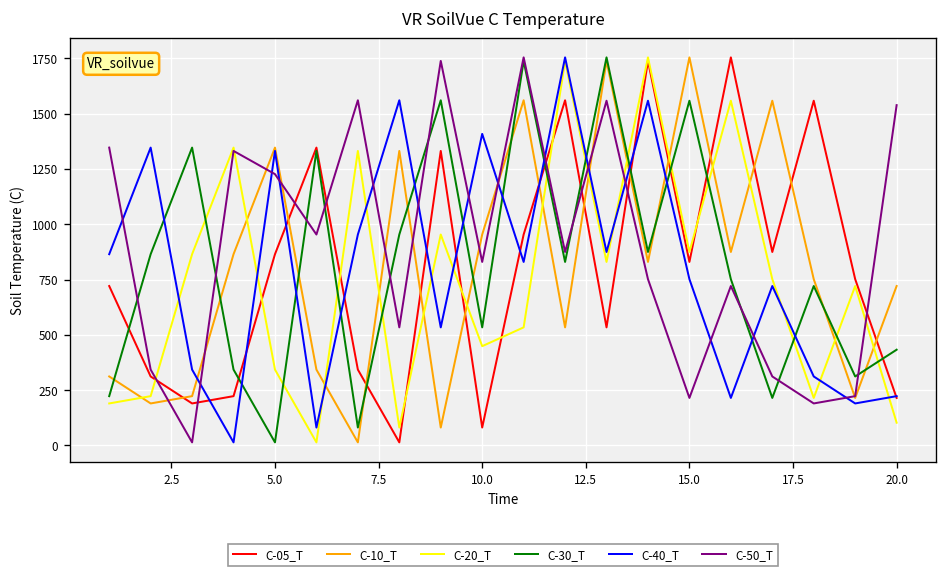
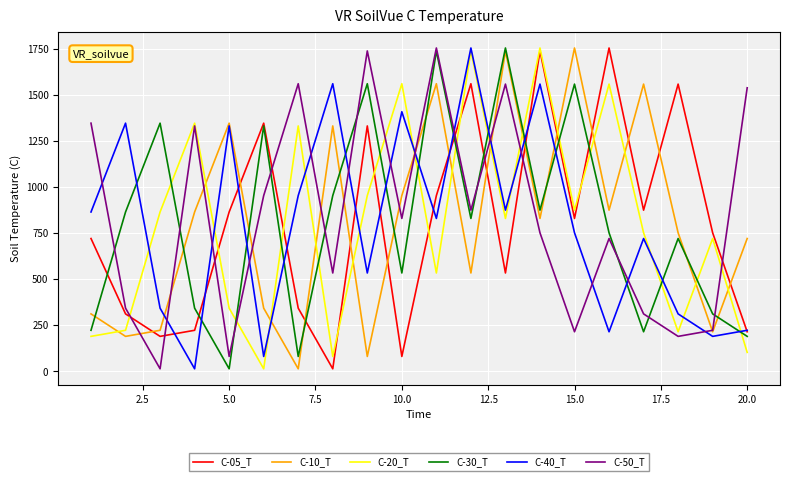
C-50_T, 5.0: 1230 -> 80
C-20_T, 10.0: 450 -> 1560
C-30_T, 20.0: 430 -> 190
